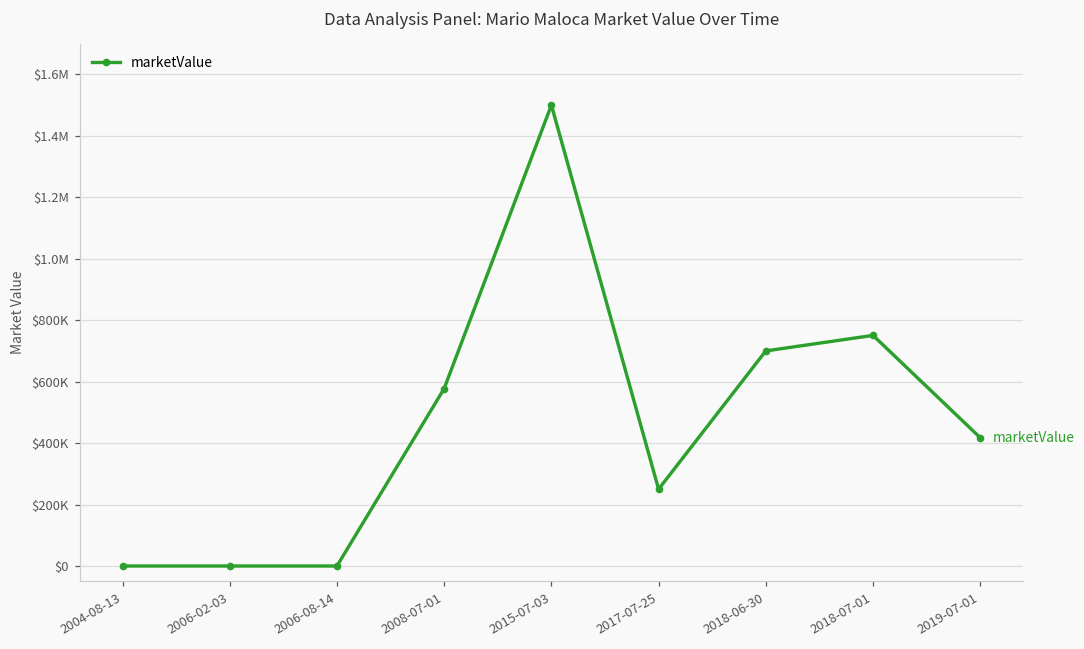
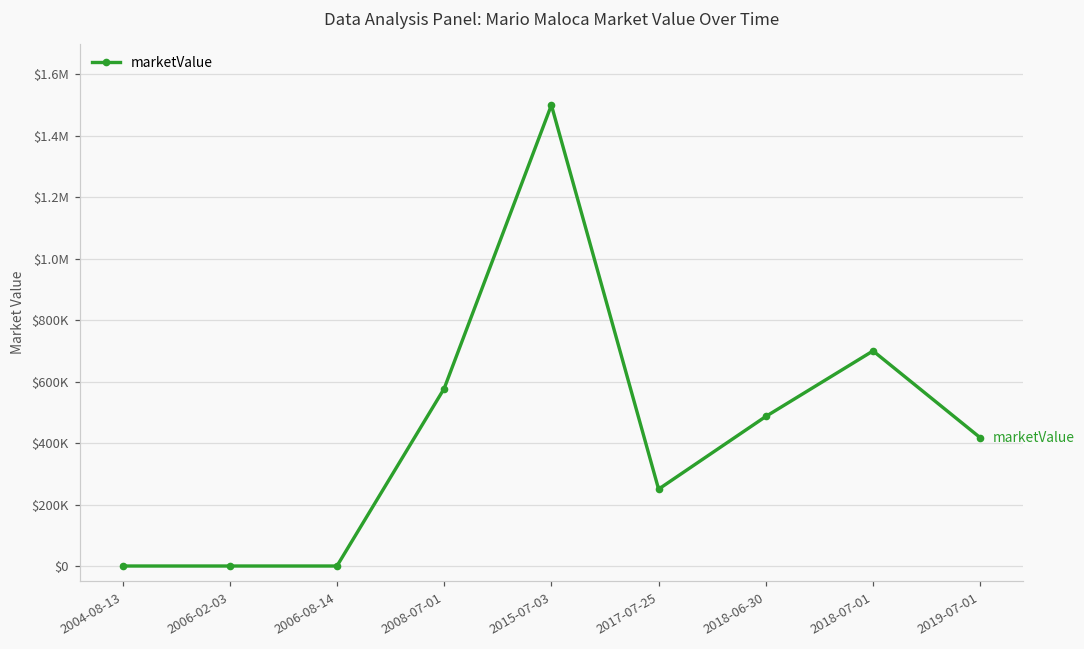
2018-06-30: $700000 -> $490000
2018-07-01: $750000 -> $700000
